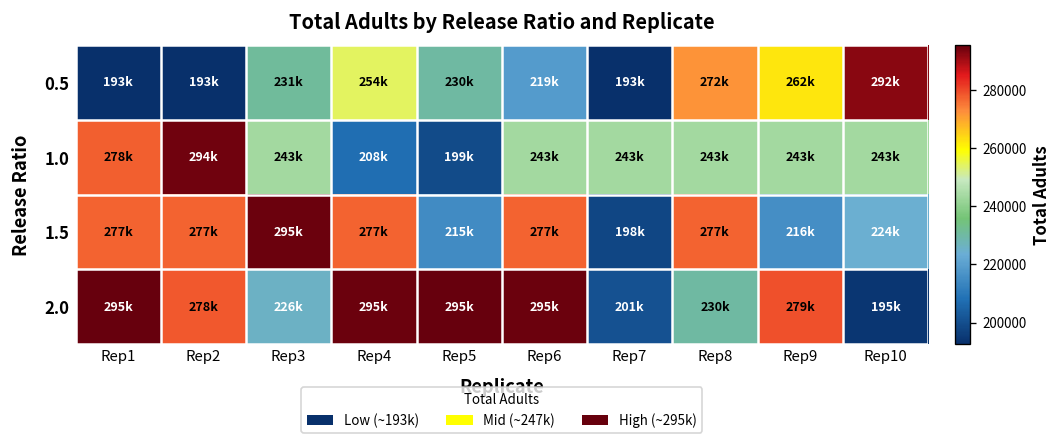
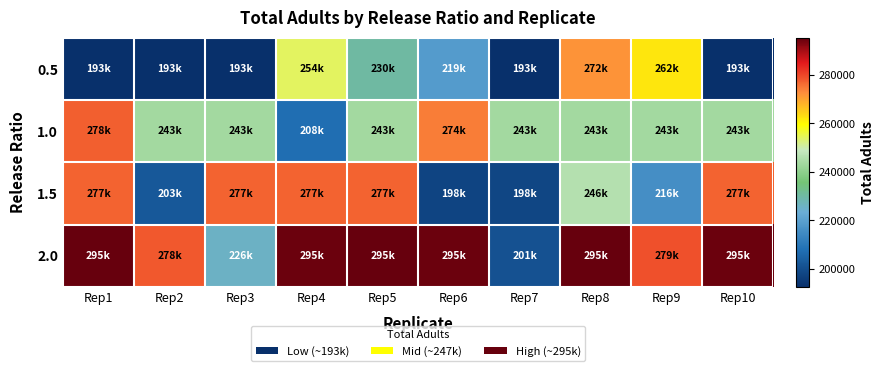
0.5, Rep3: 231k -> 193k
0.5, Rep10: 292k -> 193k
1.0, Rep2: 294k -> 243k
1.0, Rep5: 199k -> 243k
1.0, Rep6: 243k -> 274k
1.5, Rep2: 277k -> 203k
1.5, Rep3: 295k -> 277k
1.5, Rep5: 215k -> 277k
1.5, Rep6: 277k -> 198k
1.5, Rep8: 277k -> 246k
1.5, Rep10: 224k -> 277k
2.0, Rep8: 230k -> 295k
2.0, Rep10: 195k -> 295k
